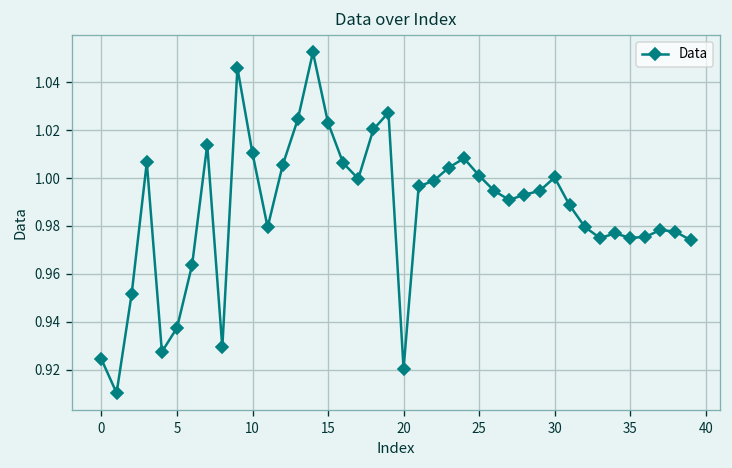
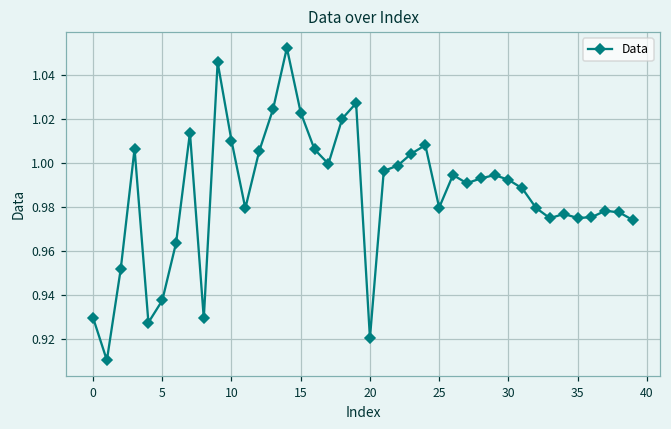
0: 0.924 -> 0.930
25: 1.001 -> 0.980
30: 1.000 -> 0.992
